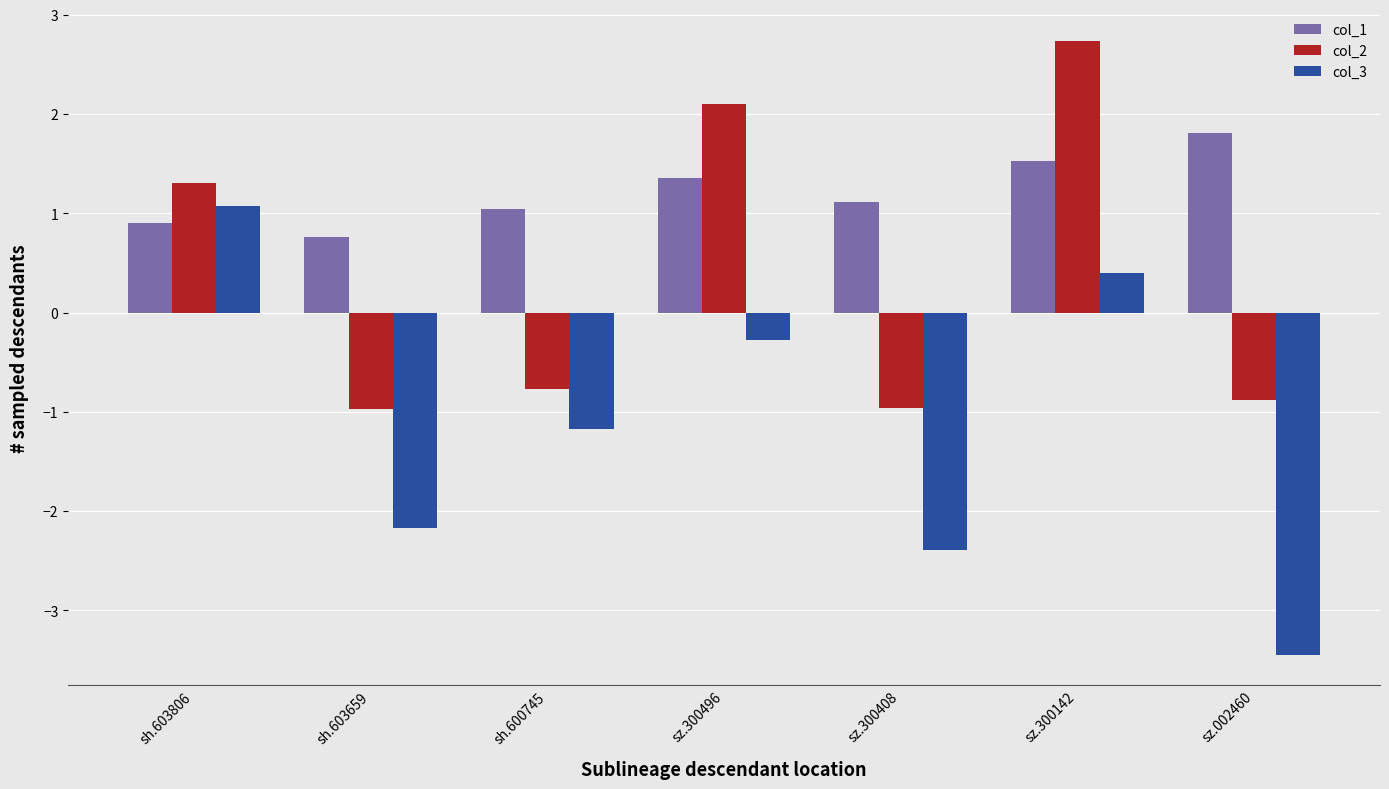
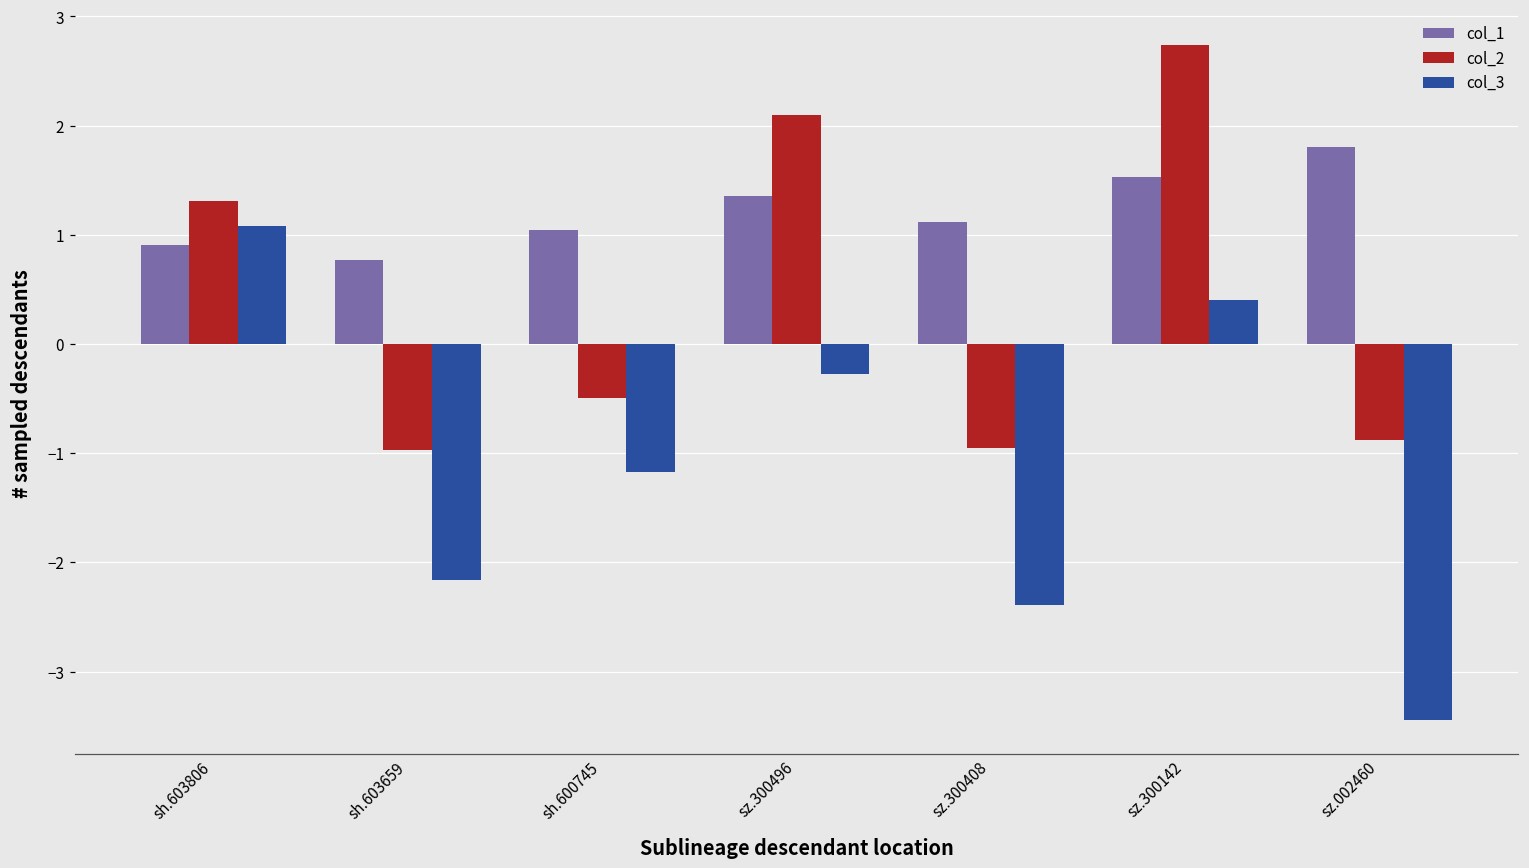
col_2, sh.600745: -0.8 -> -0.5
